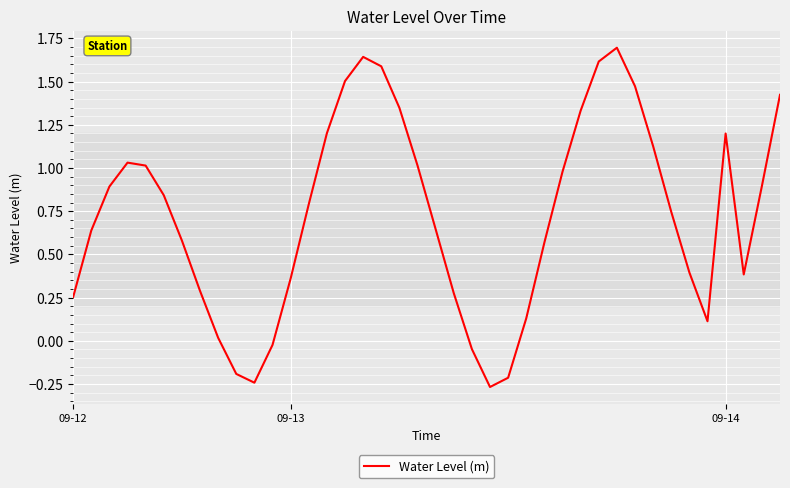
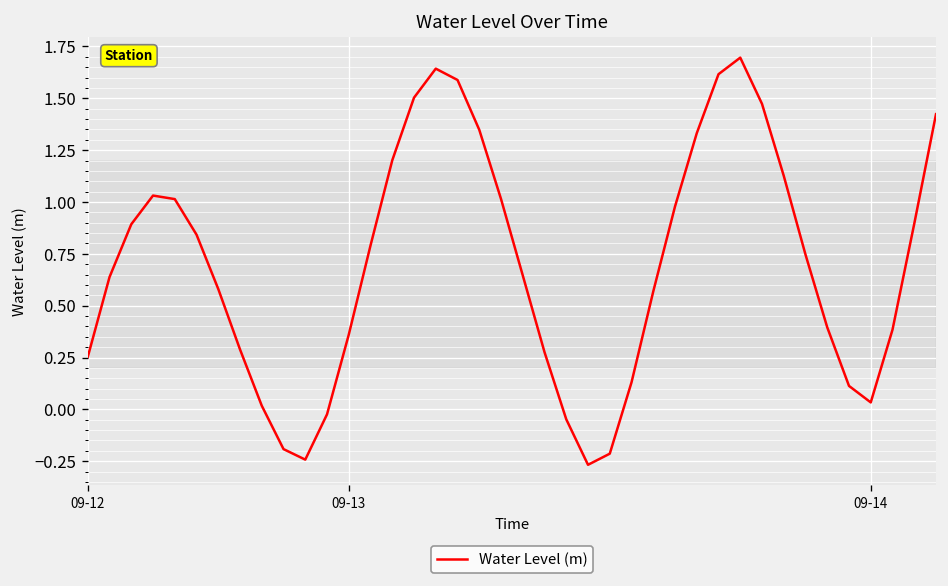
09-14: 1.20 -> 0.03
